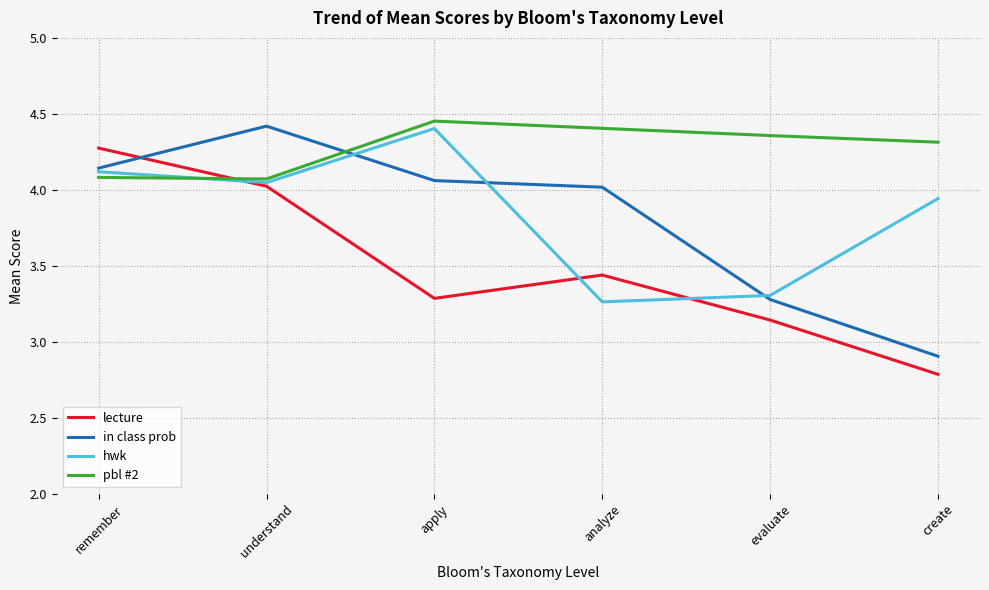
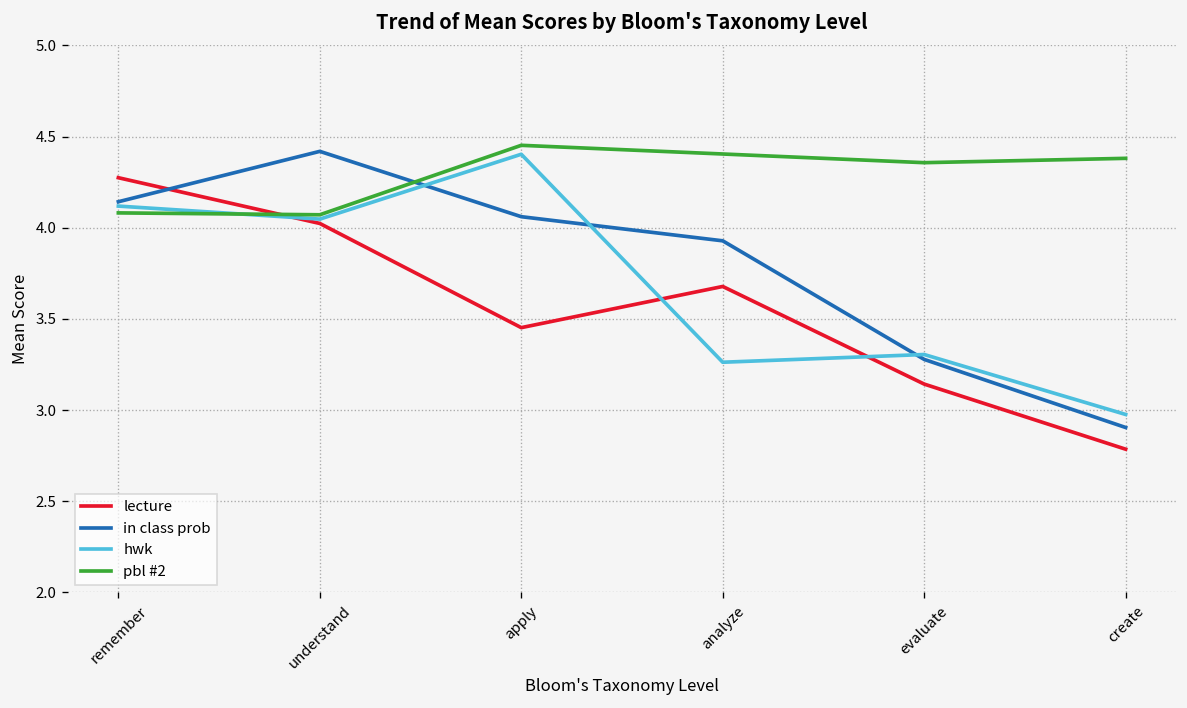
lecture, apply: 3.29 -> 3.45
lecture, analyze: 3.44 -> 3.68
in class prob, analyze: 4.02 -> 3.93
hwk, create: 3.94 -> 2.98
pbl #2, create: 4.31 -> 4.38
